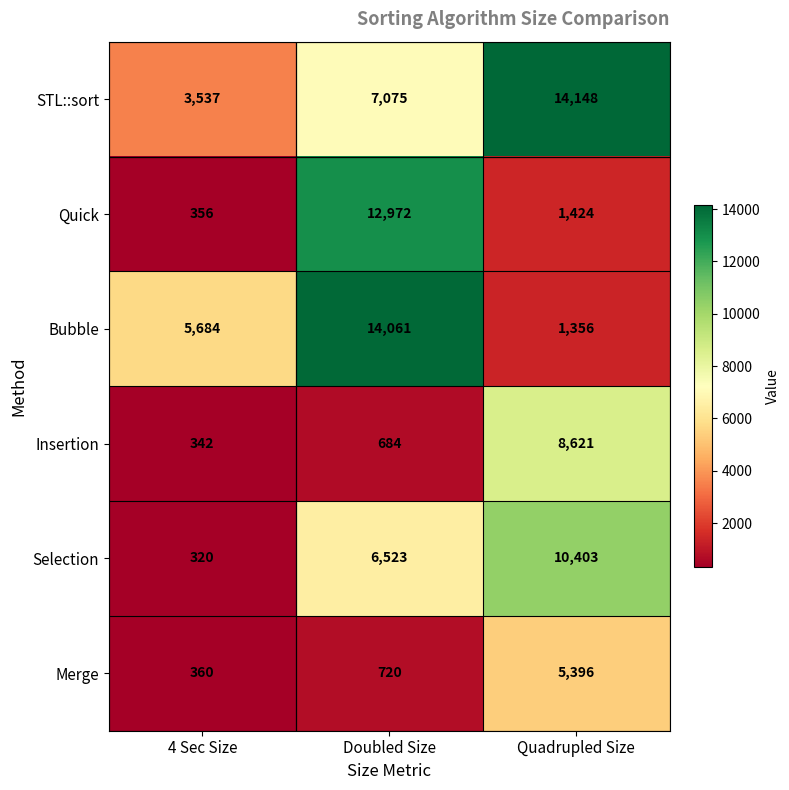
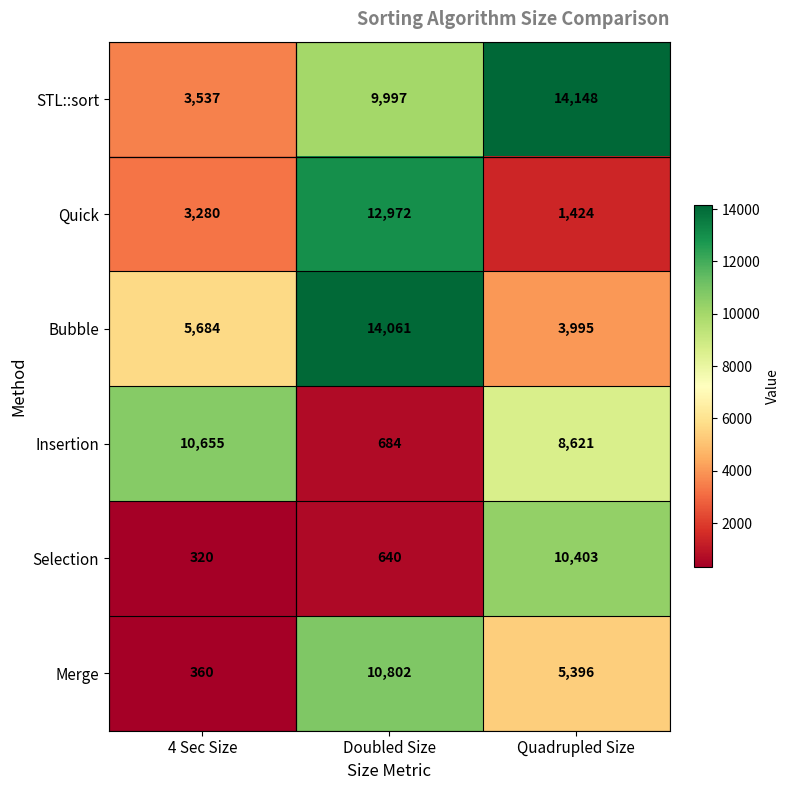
STL::sort, Doubled Size: 7,075 -> 9,997
Quick, 4 Sec Size: 356 -> 3,280
Bubble, Quadrupled Size: 1,356 -> 3,995
Insertion, 4 Sec Size: 342 -> 10,655
Selection, Doubled Size: 6,523 -> 640
Merge, Doubled Size: 720 -> 10,802
